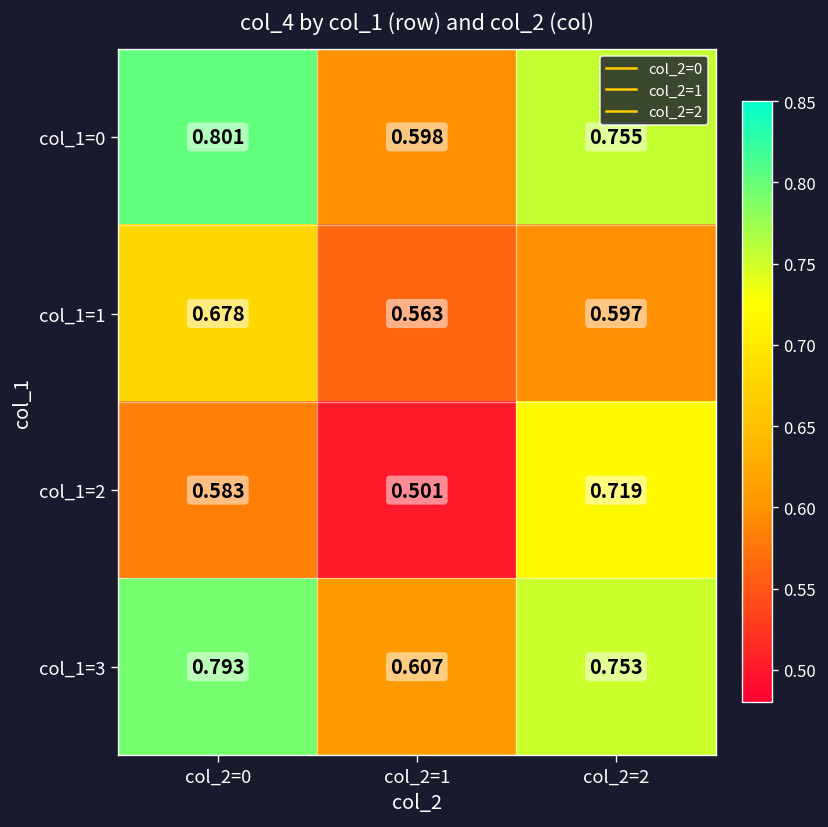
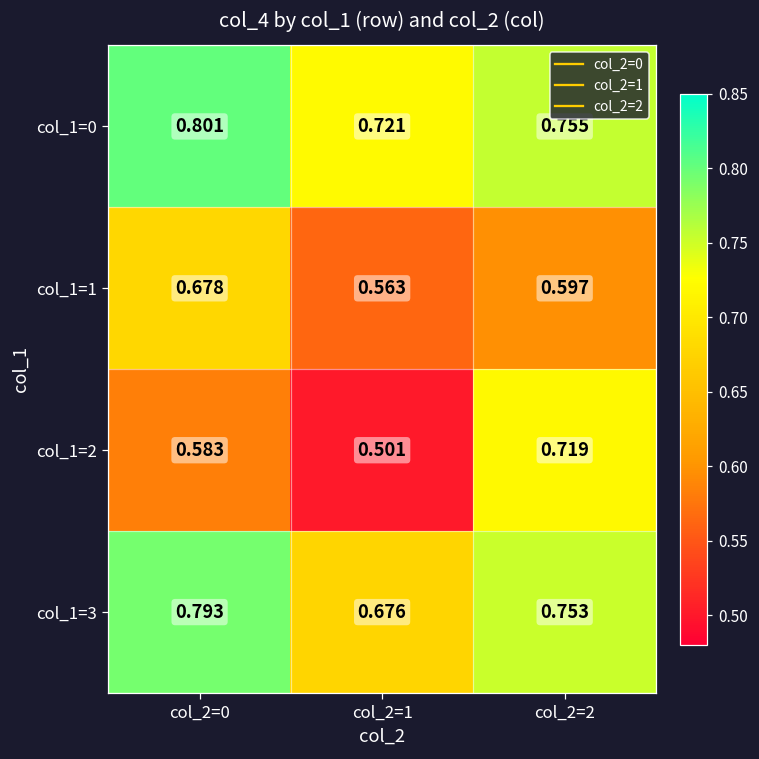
col_1=0, col_2=1: 0.598 -> 0.721
col_1=3, col_2=1: 0.607 -> 0.676
